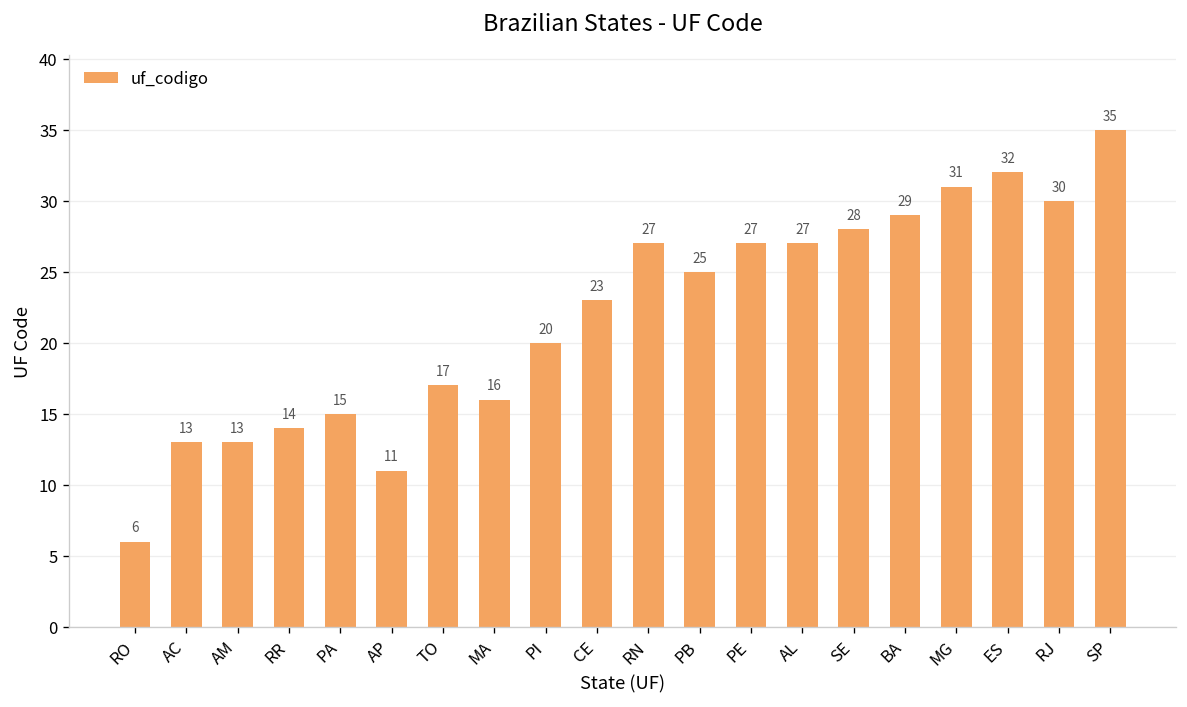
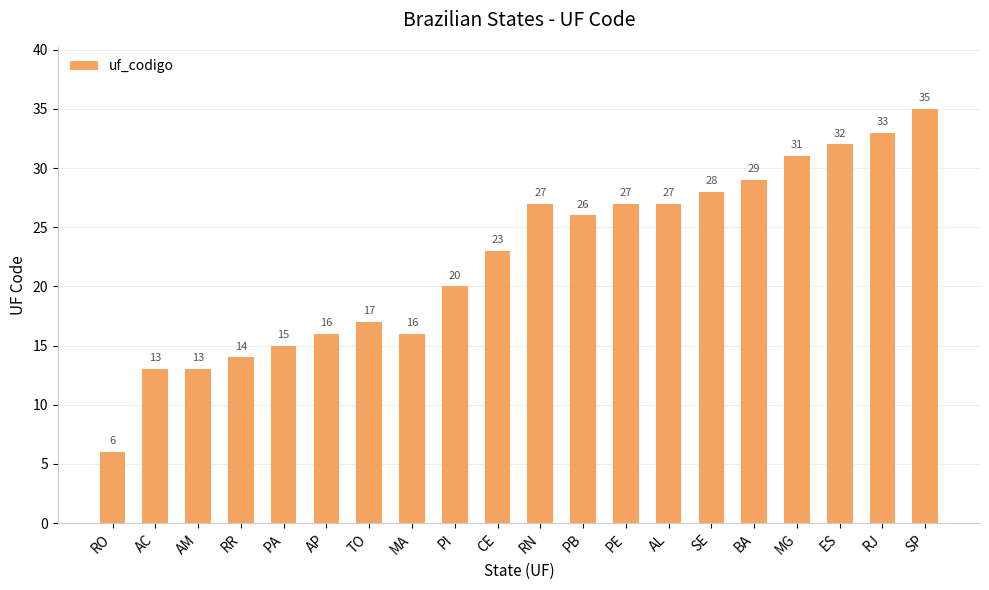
AP: 11 -> 16
PB: 25 -> 26
RJ: 30 -> 33
